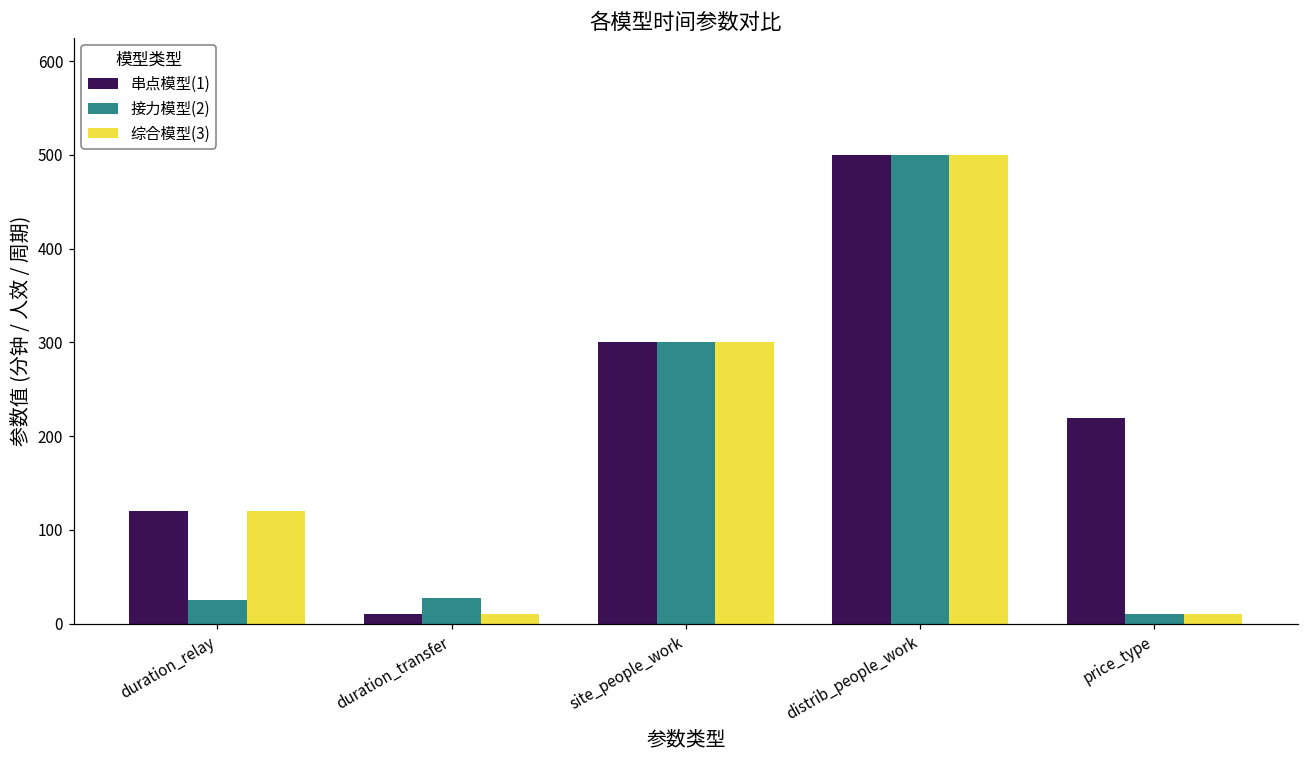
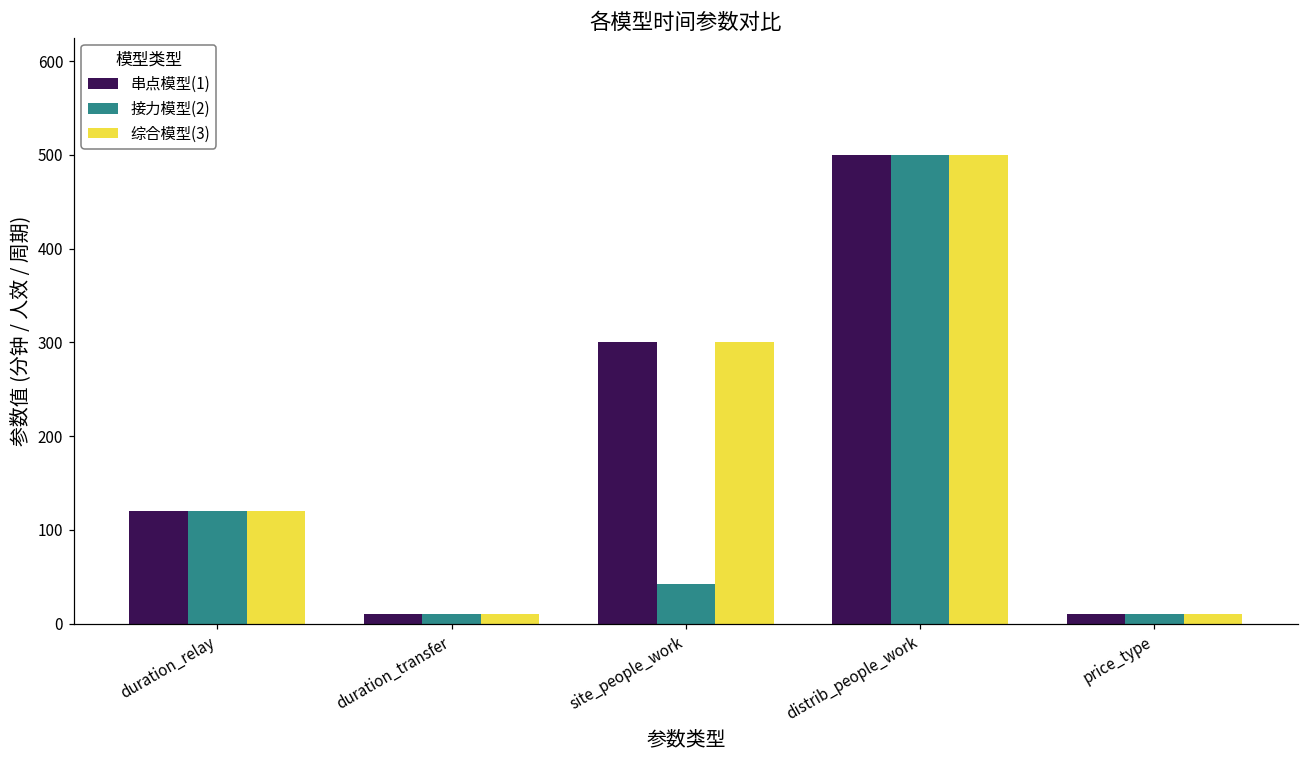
接力模型(2), duration_relay: 30 -> 120
接力模型(2), duration_transfer: 30 -> 10
接力模型(2), site_people_work: 300 -> 40
串点模型(1), price_type: 220 -> 10
